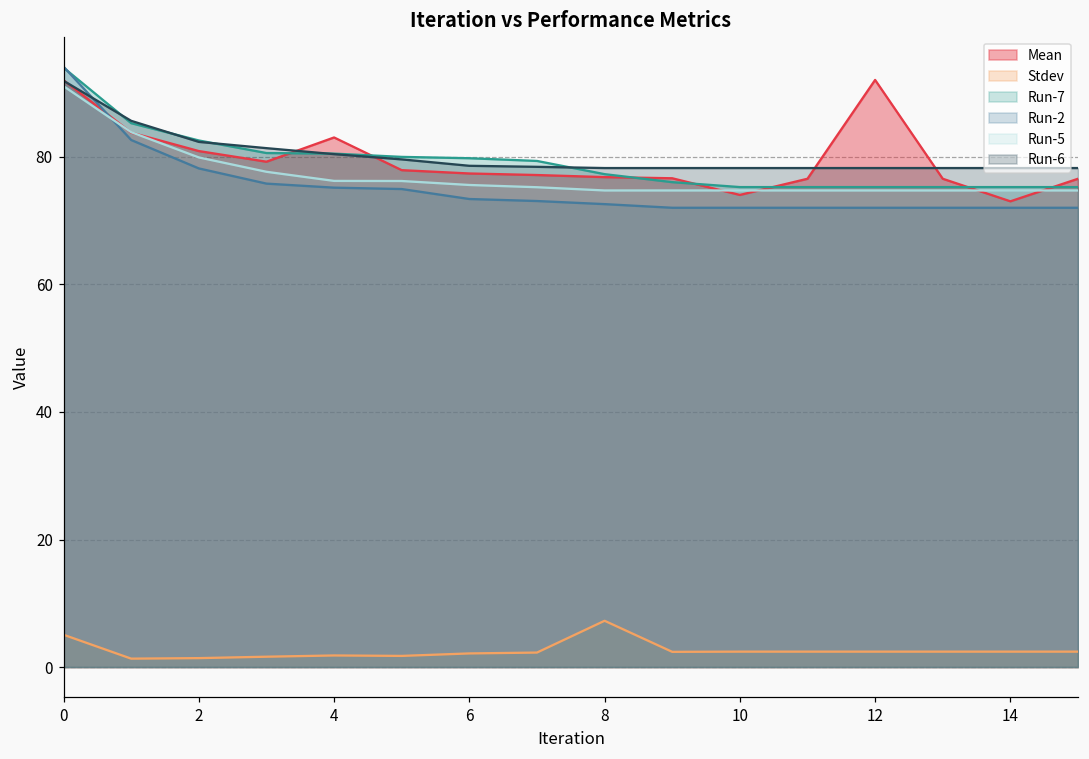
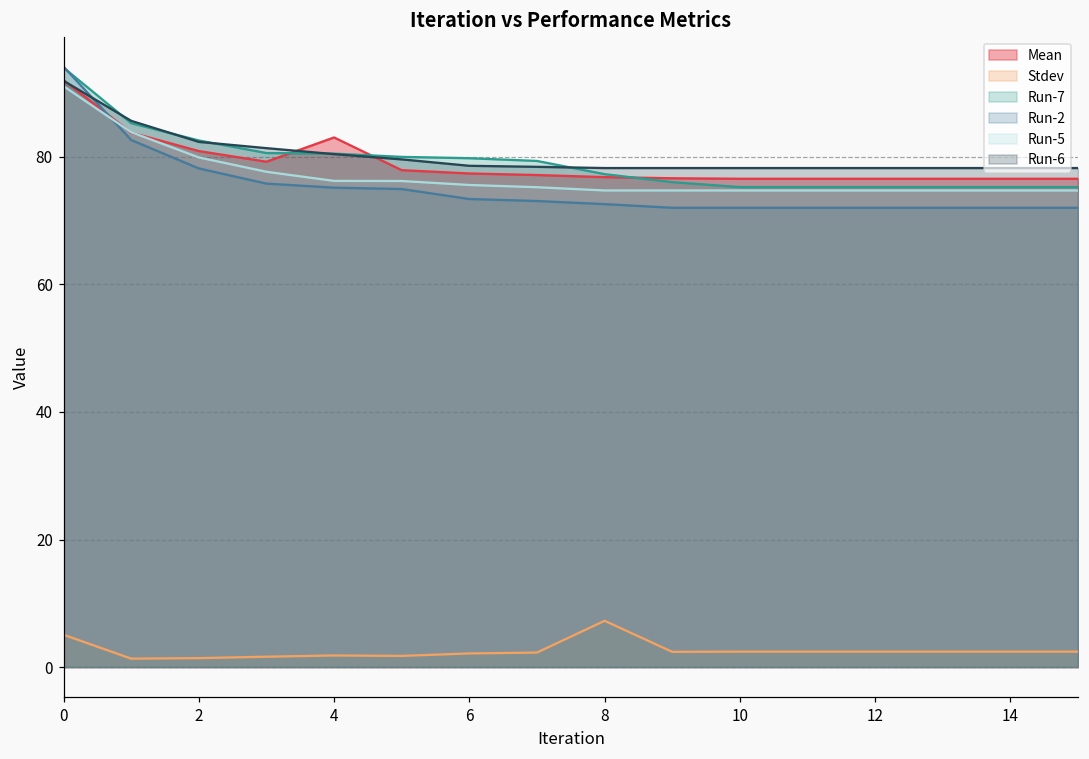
Mean, 10: 74 -> 77
Mean, 12: 92 -> 77
Mean, 14: 73 -> 77
